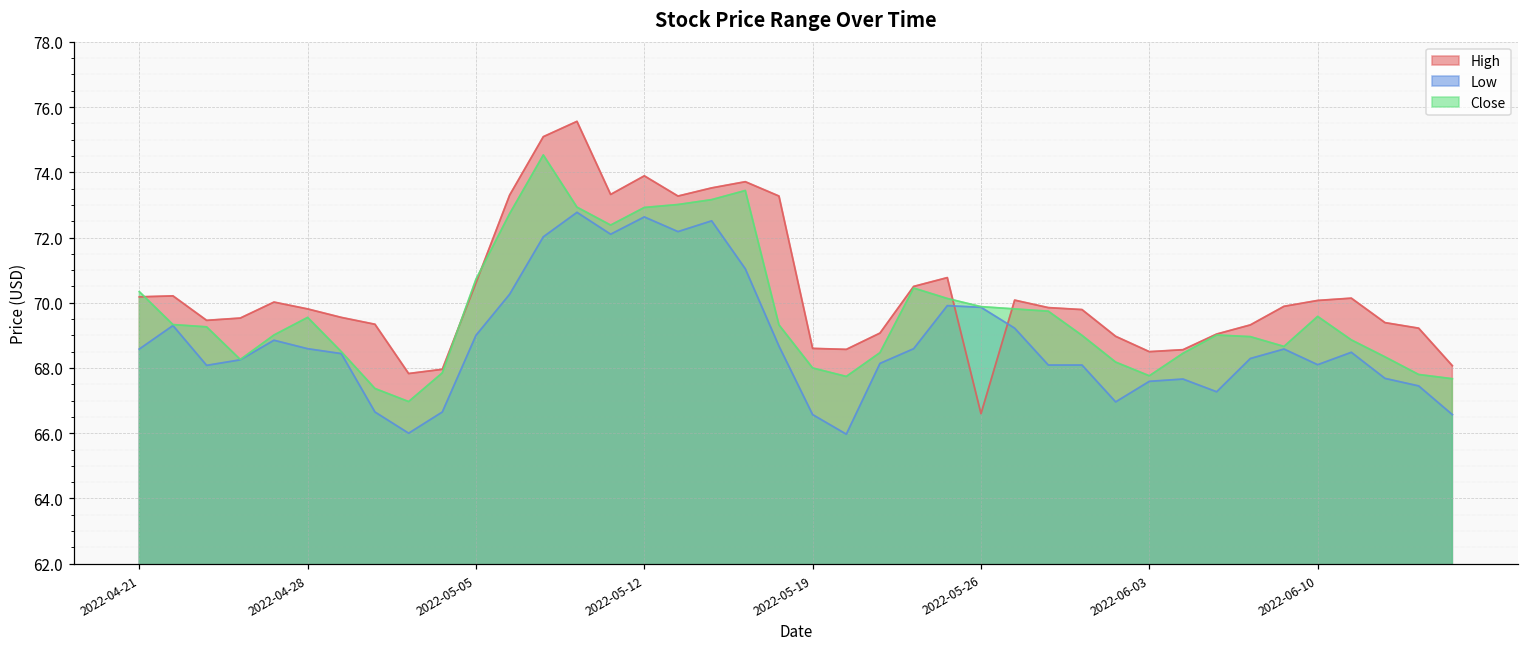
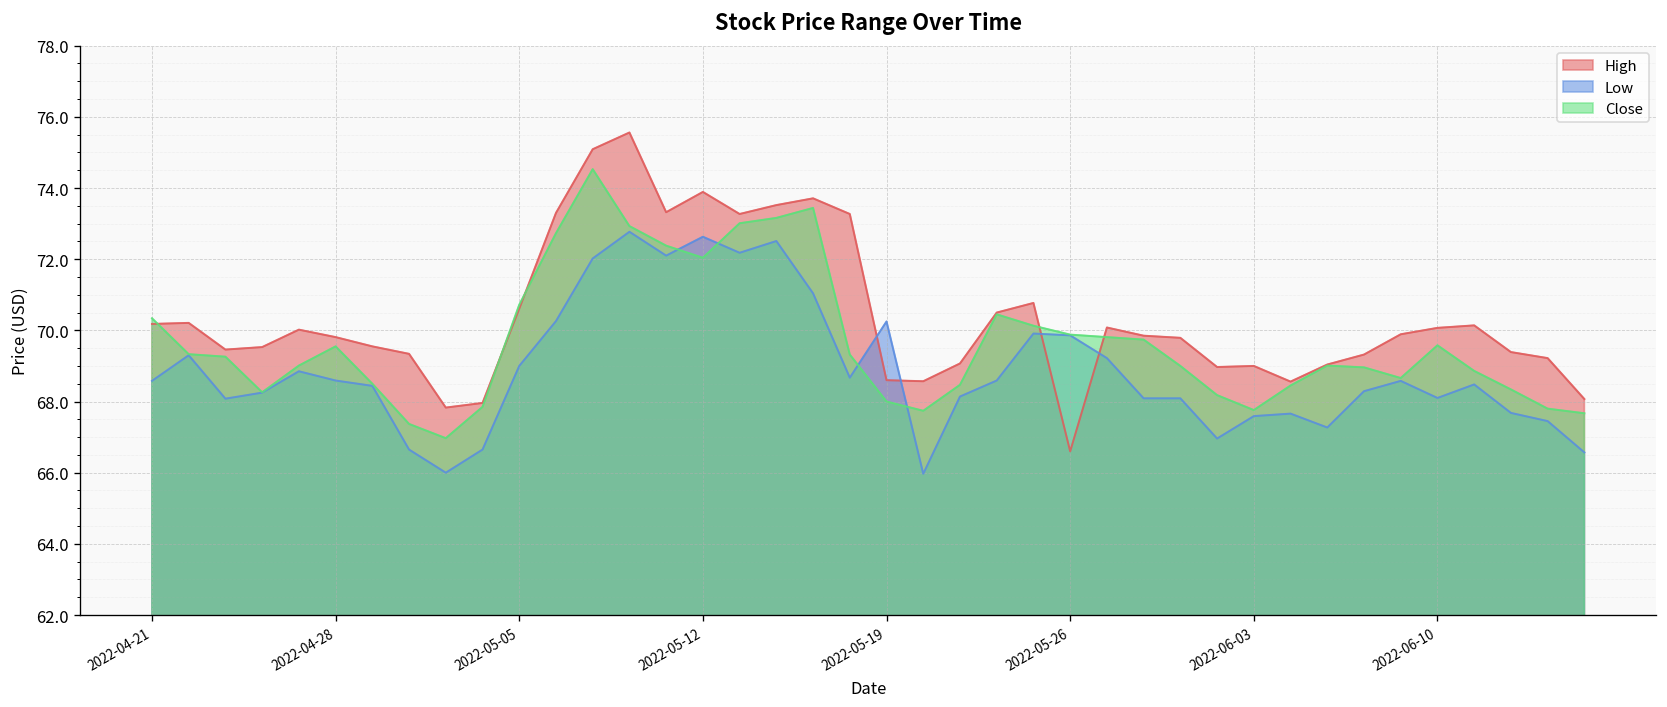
Close, 2022-05-12: 72.9 -> 72.0
Low, 2022-05-19: 66.6 -> 70.3
High, 2022-06-03: 68.5 -> 69.0
